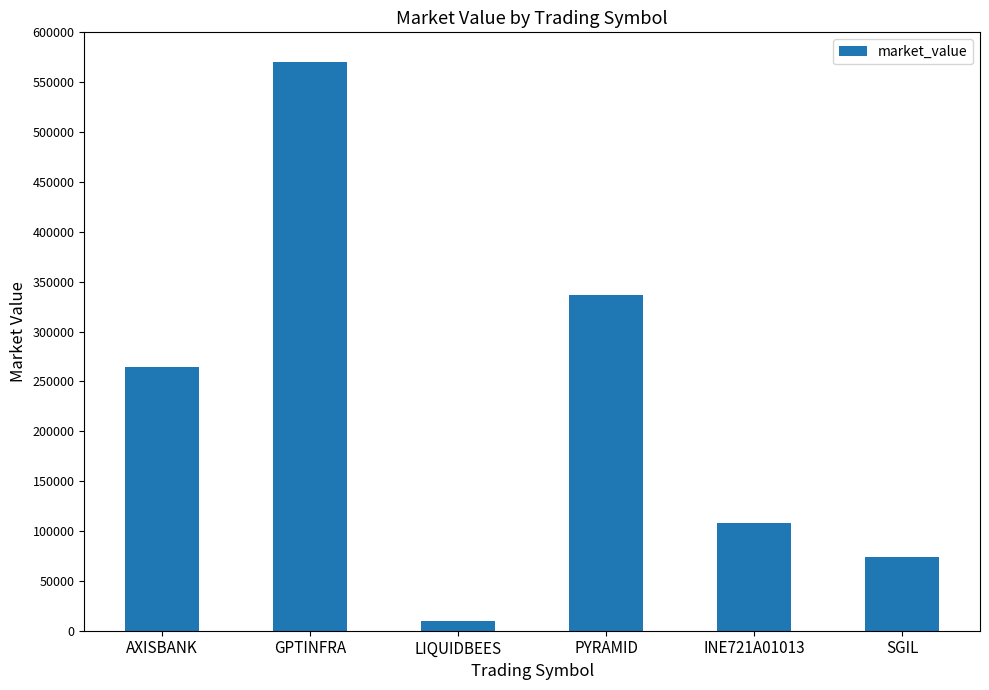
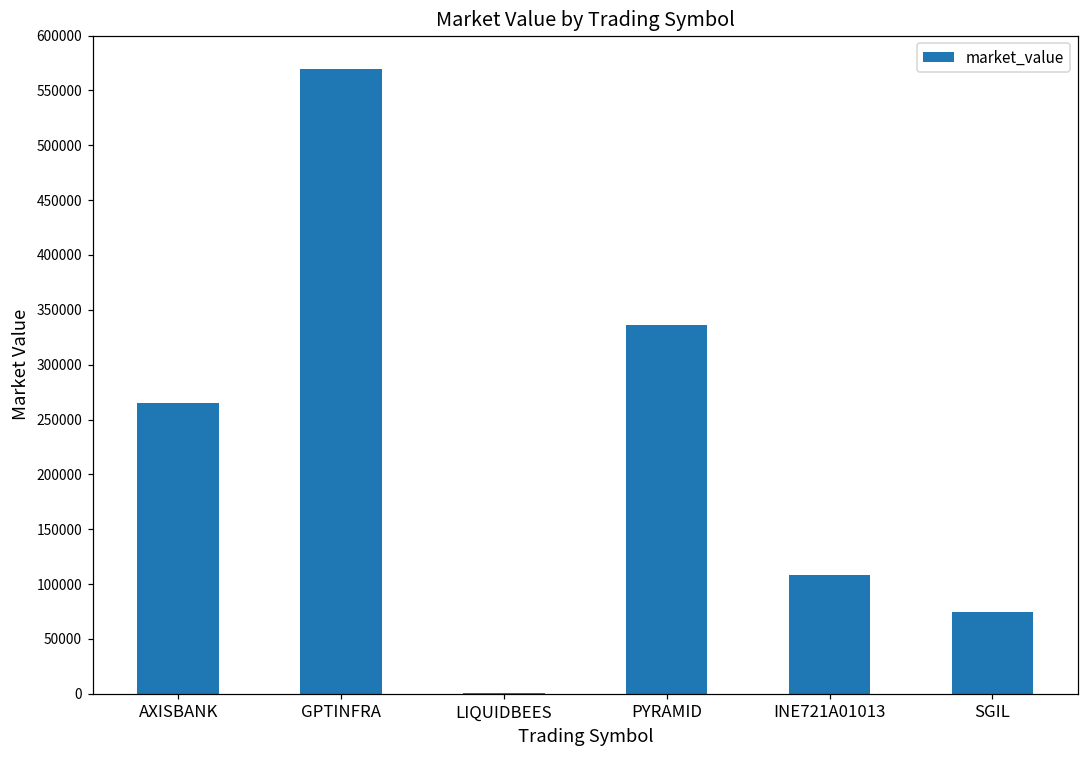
LIQUIDBEES: 10000 -> 0
